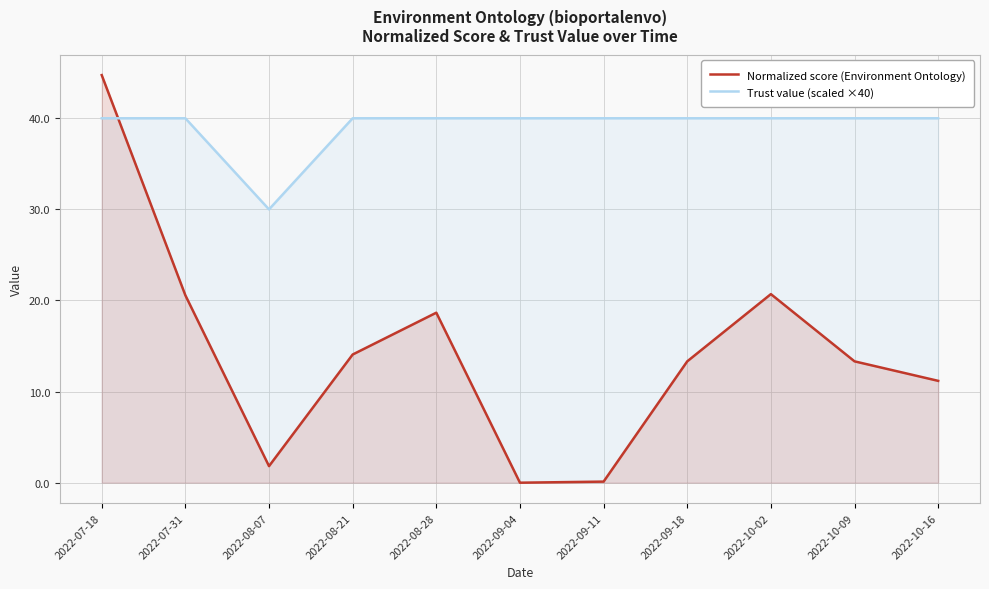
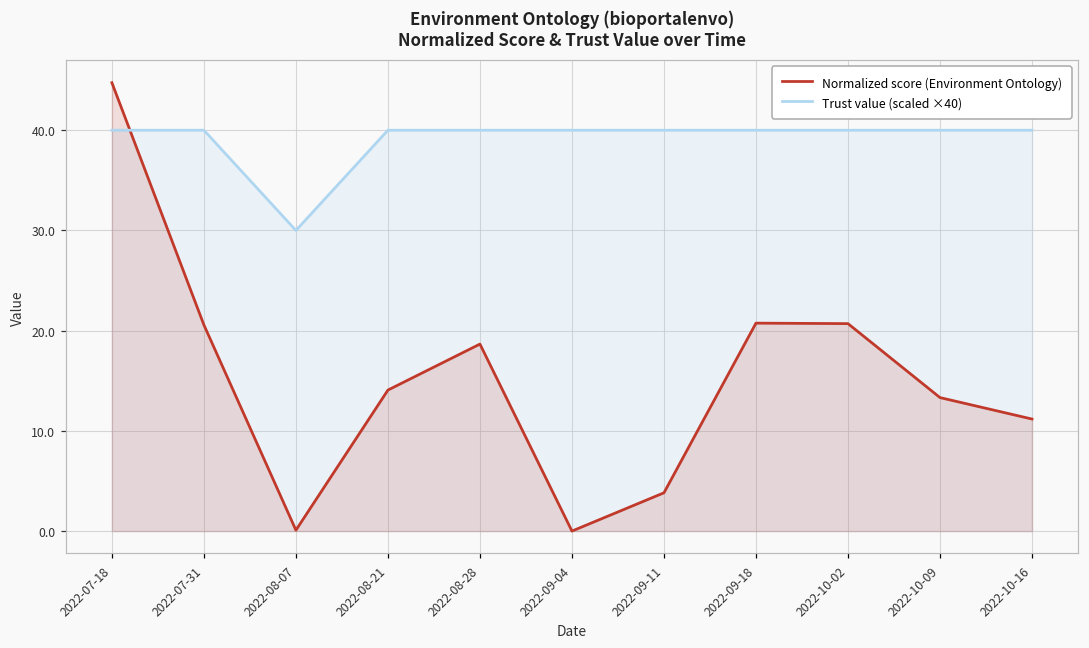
Normalized score (Environment Ontology), 2022-08-07: 2 -> 0
Normalized score (Environment Ontology), 2022-09-11: 0 -> 4
Normalized score (Environment Ontology), 2022-09-18: 13 -> 21
